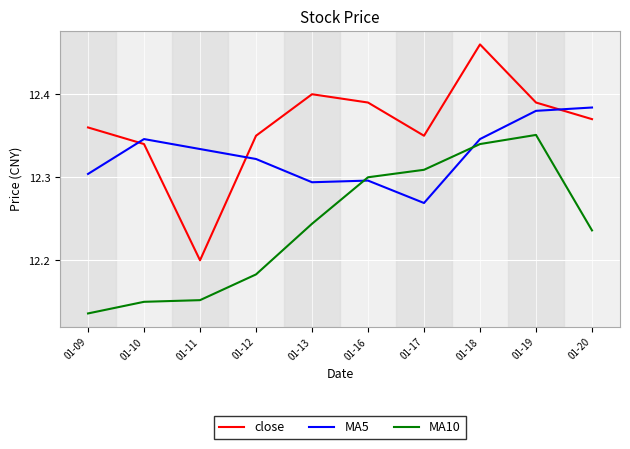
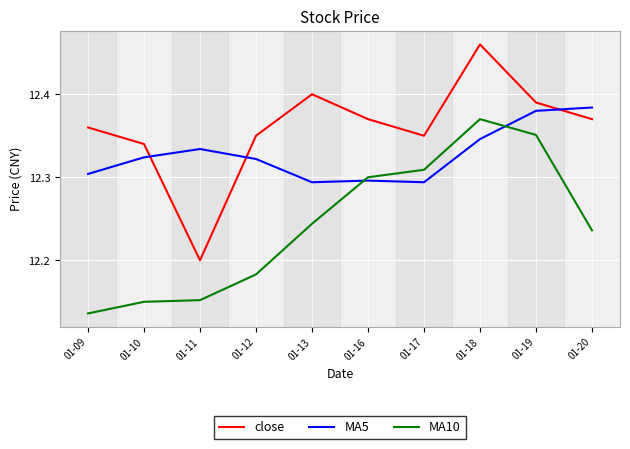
MA5, 01-10: 12.35 -> 12.32
close, 01-16: 12.39 -> 12.37
MA5, 01-17: 12.27 -> 12.29
MA10, 01-18: 12.34 -> 12.37
